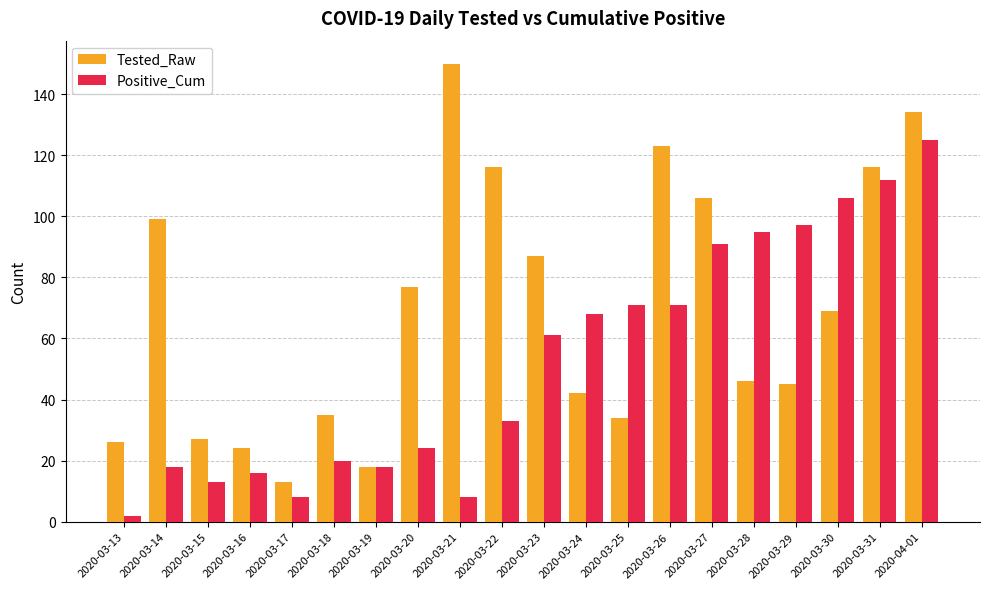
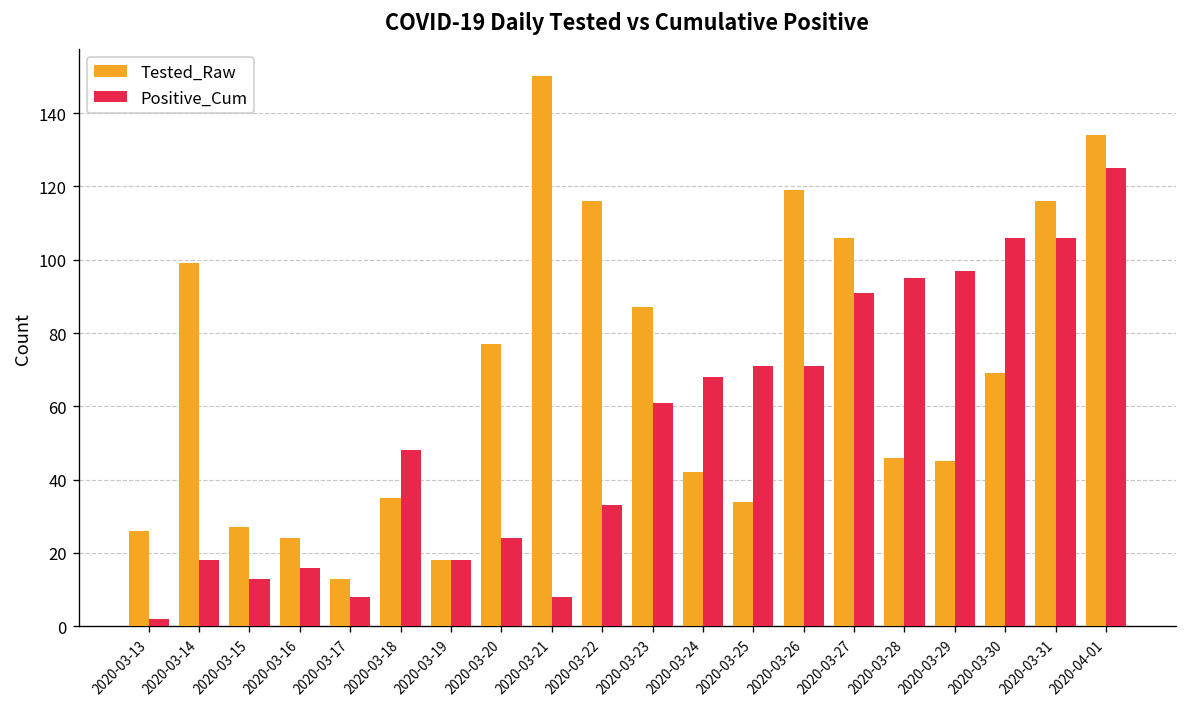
Positive_Cum, 2020-03-18: 20 -> 48
Tested_Raw, 2020-03-26: 123 -> 119
Positive_Cum, 2020-03-31: 112 -> 106
